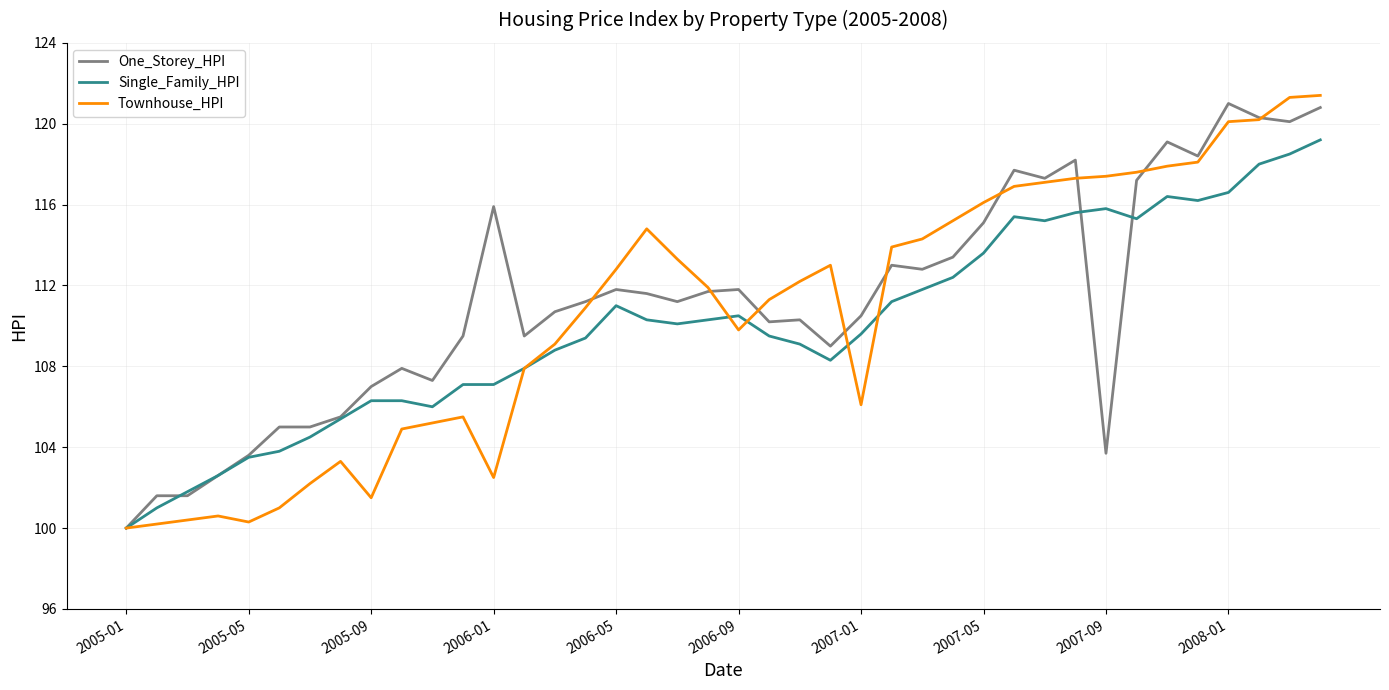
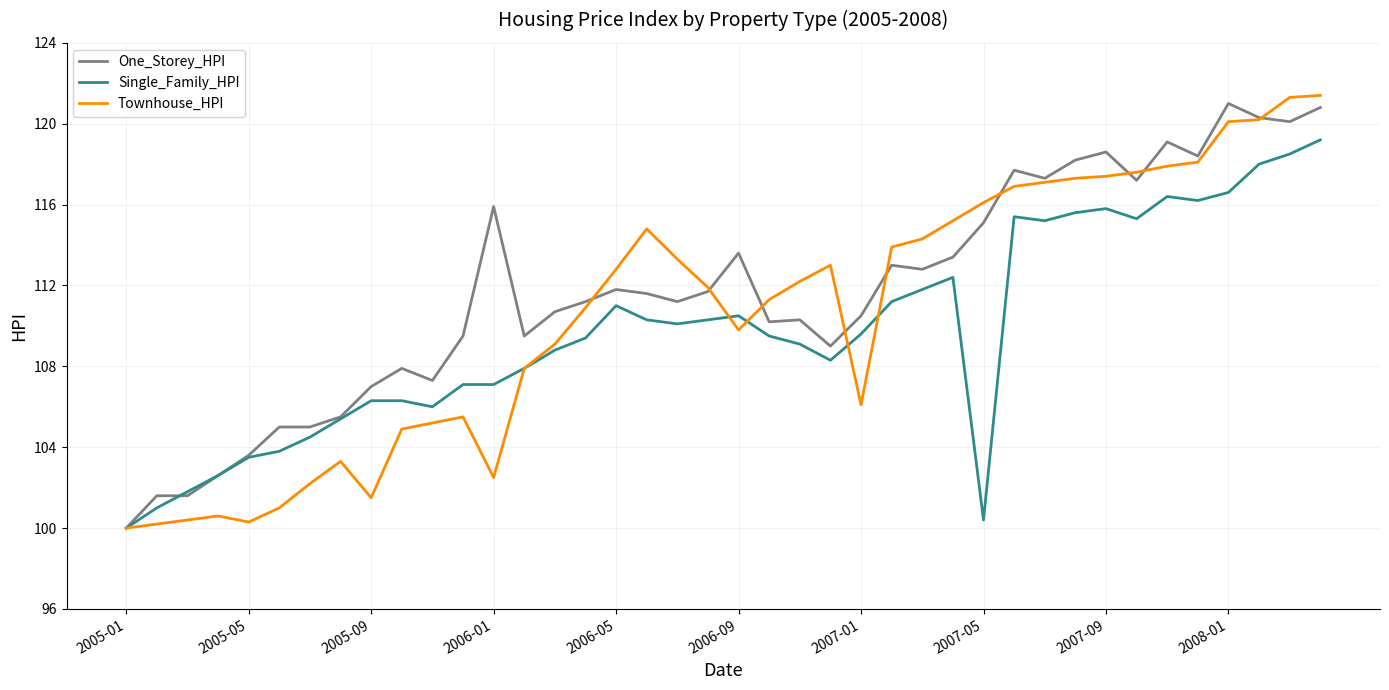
One_Storey_HPI, 2006-09: 111.8 -> 113.6
Single_Family_HPI, 2007-05: 113.6 -> 100.4
One_Storey_HPI, 2007-09: 103.7 -> 118.6
